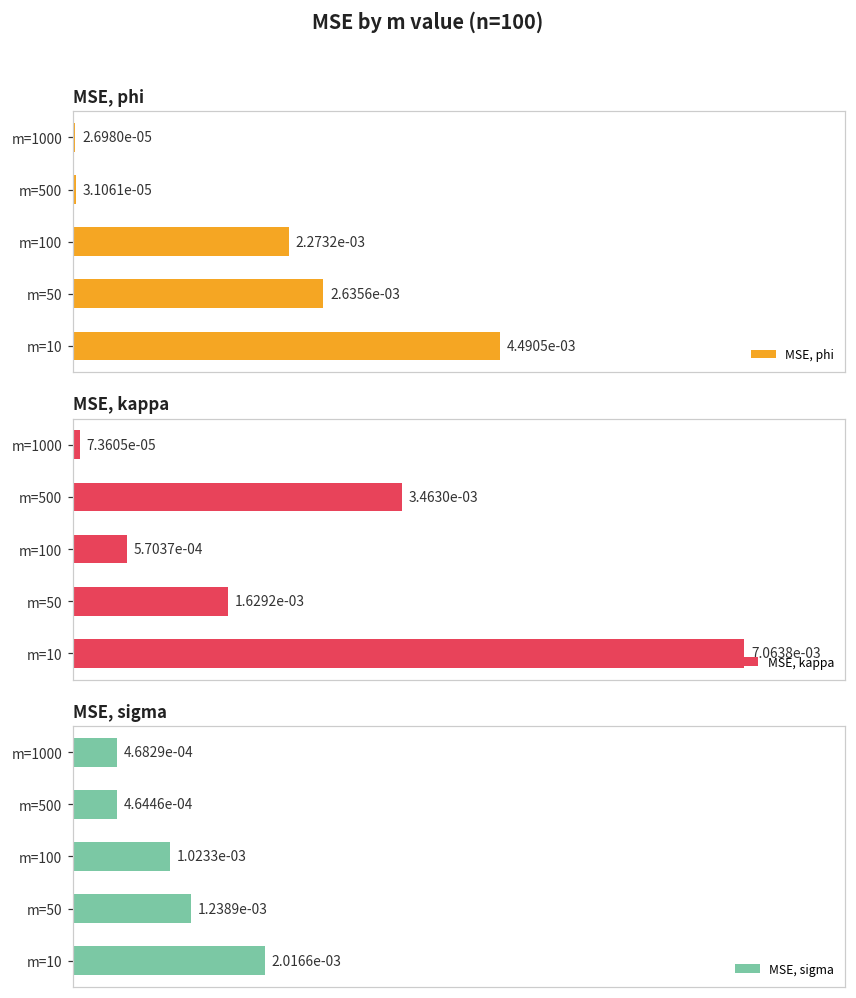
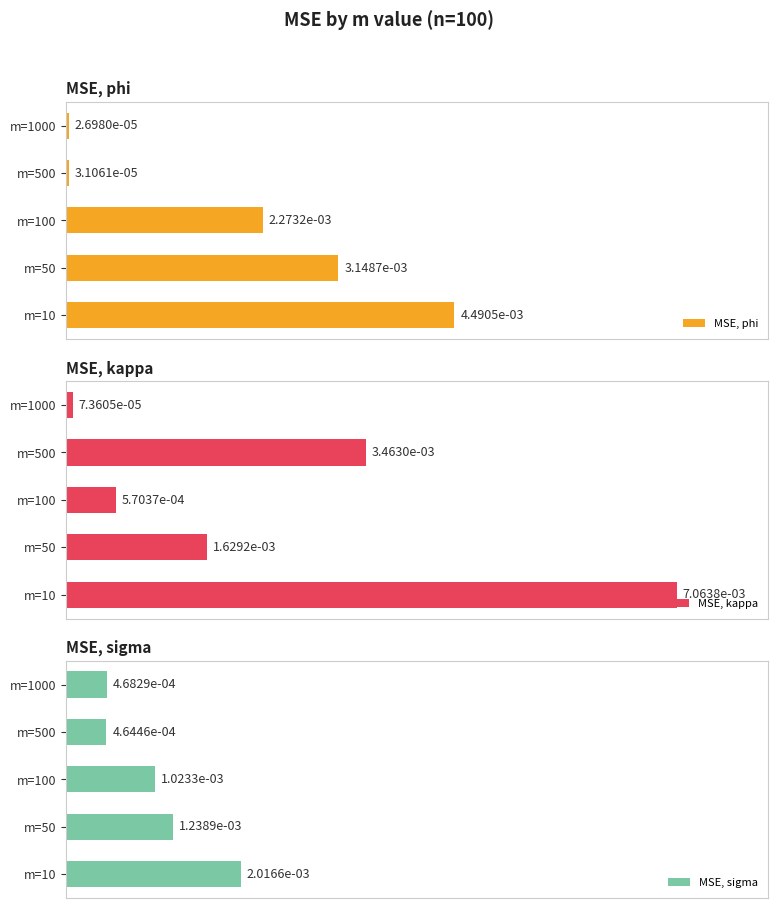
MSE, phi, m=50: 2.6356e-03 -> 3.1487e-03
